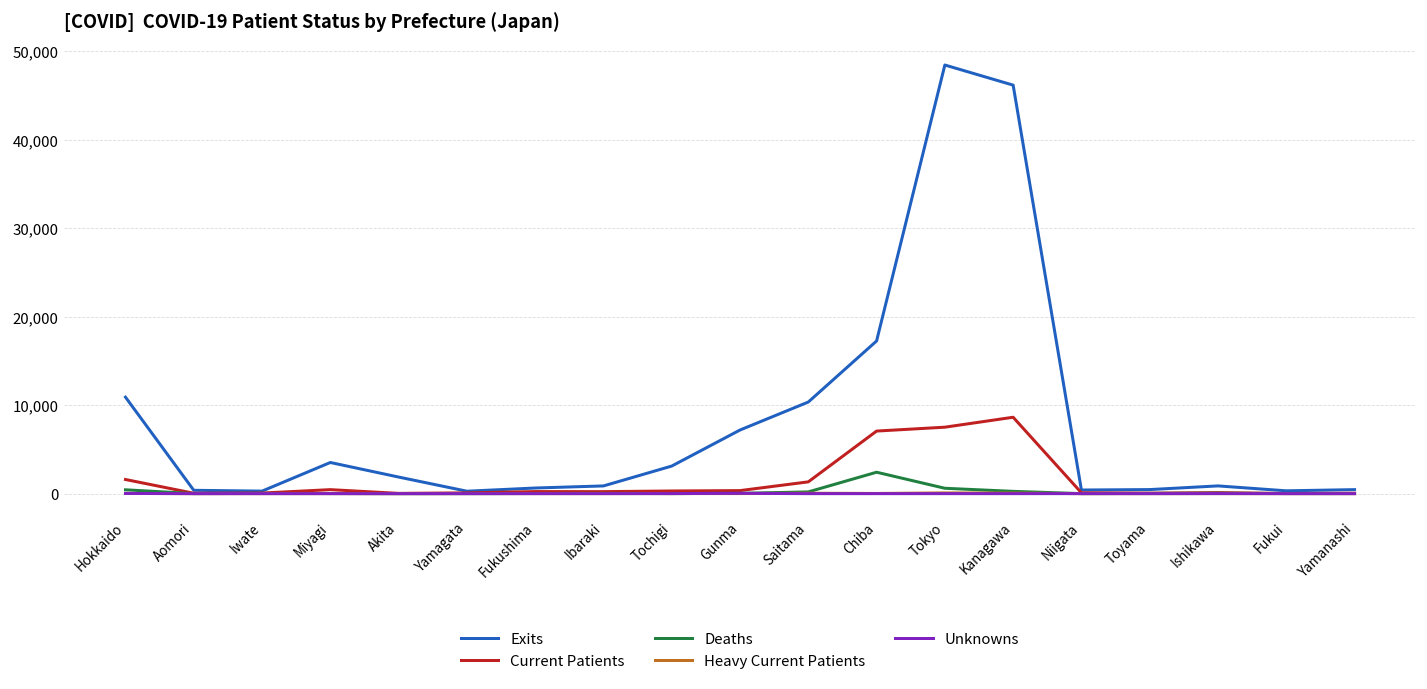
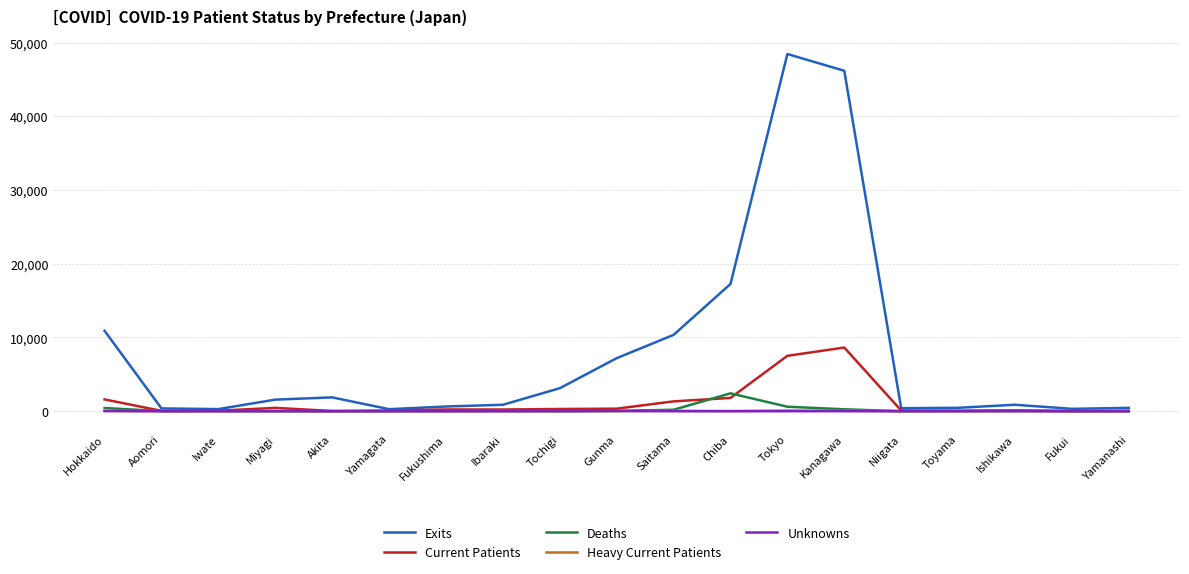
Exits, Miyagi: 4,000 -> 2,000
Current Patients, Chiba: 7,000 -> 2,000
